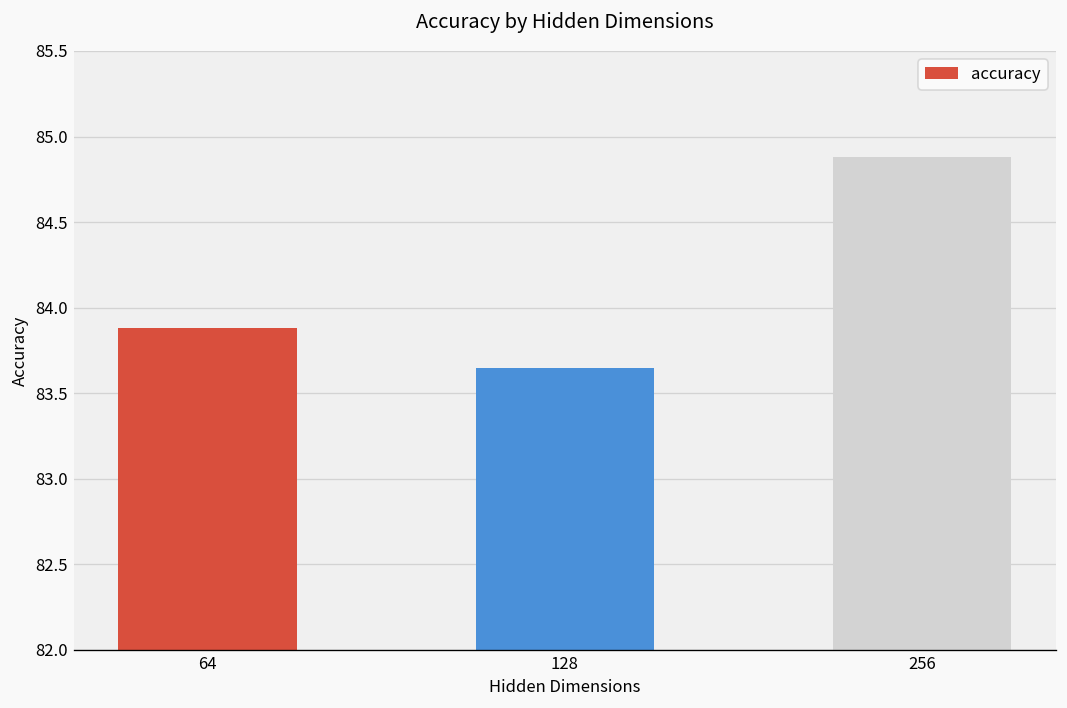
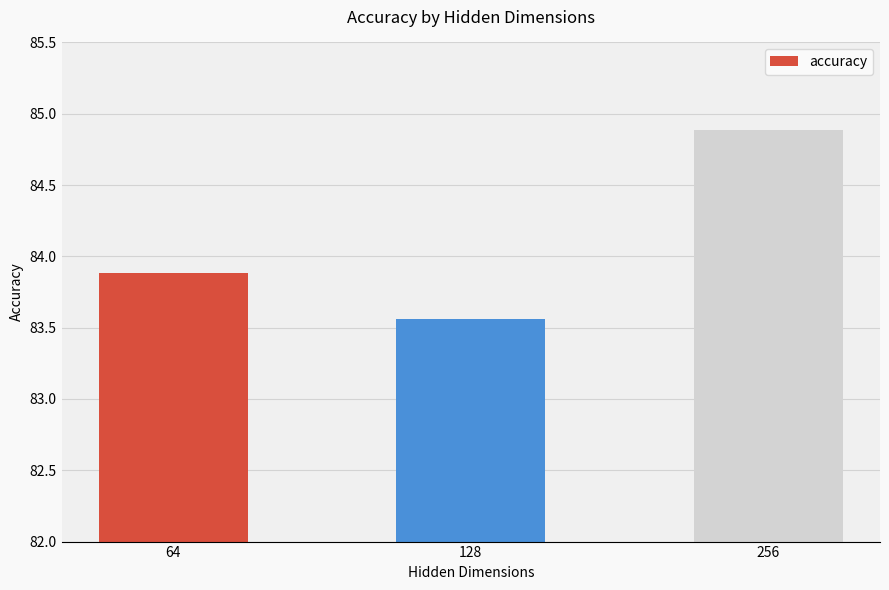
128: 83.65 -> 83.56
